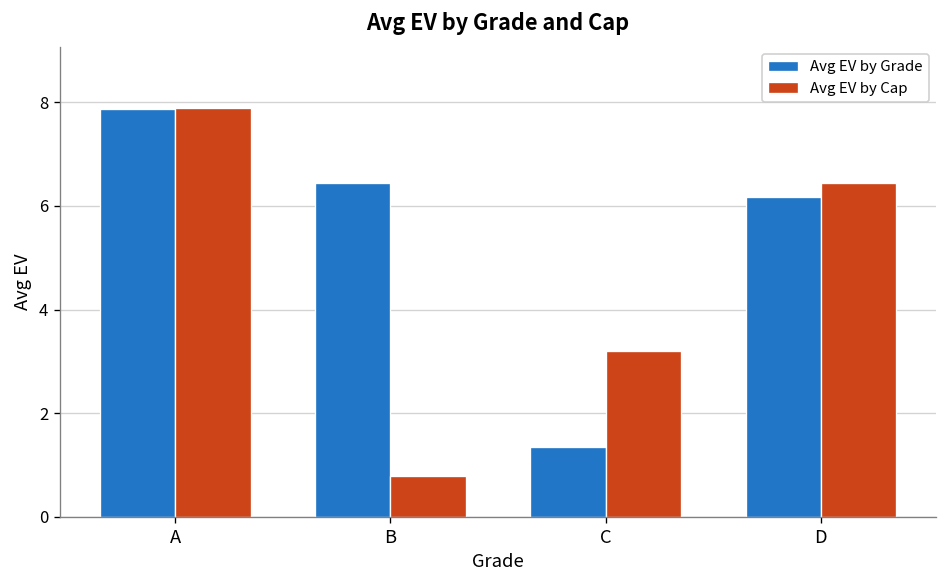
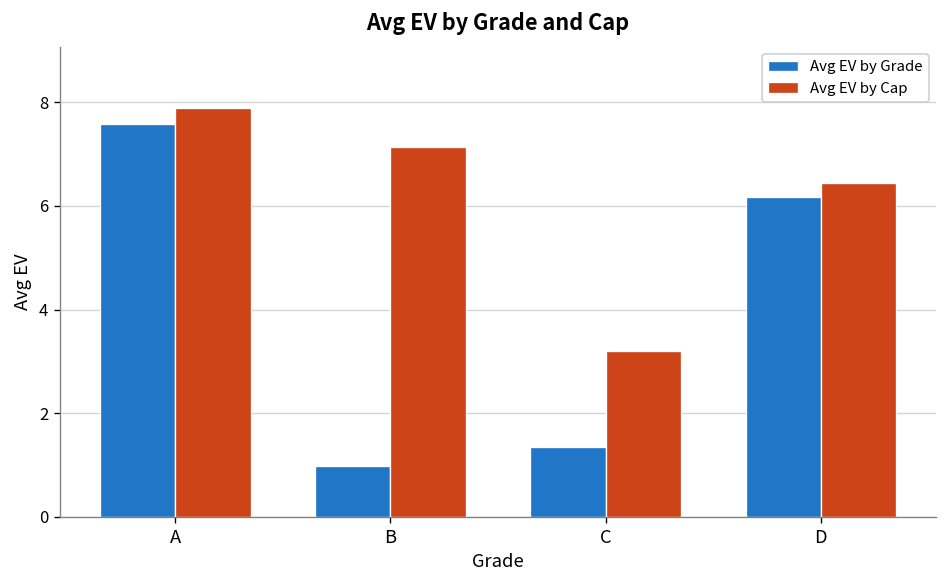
Avg EV by Grade, A: 7.9 -> 7.6
Avg EV by Grade, B: 6.4 -> 1.0
Avg EV by Cap, B: 0.8 -> 7.1
